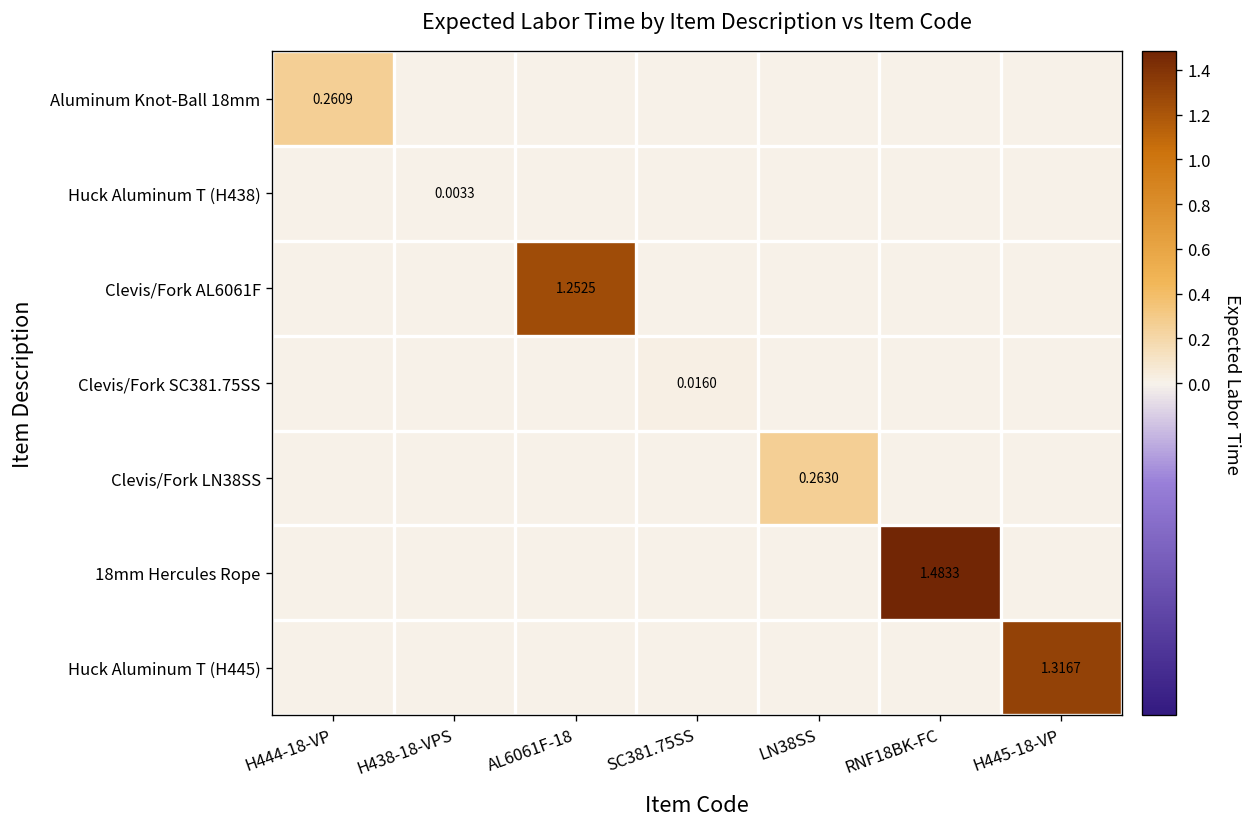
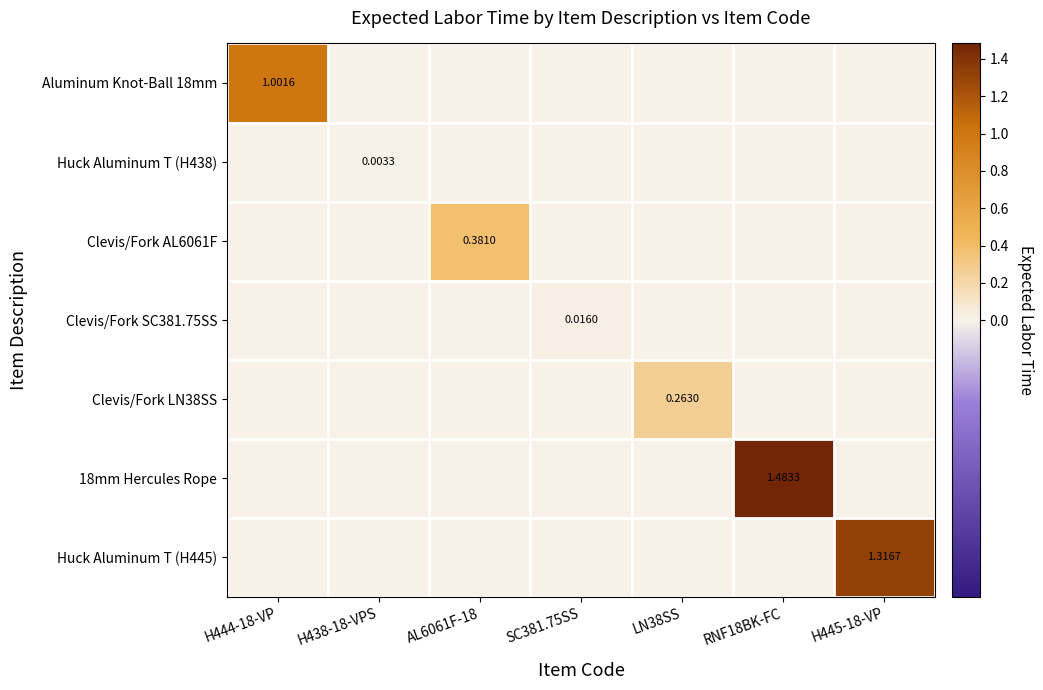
Aluminum Knot-Ball 18mm, H444-18-VP: 0.2609 -> 1.0016
Clevis/Fork AL6061F, AL6061F-18: 1.2525 -> 0.3810
